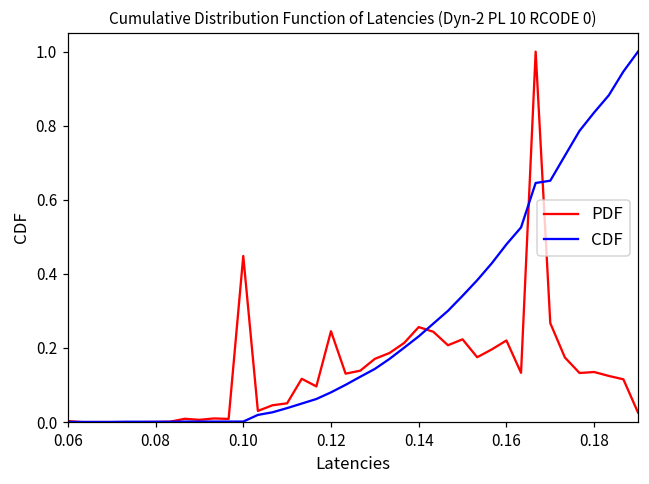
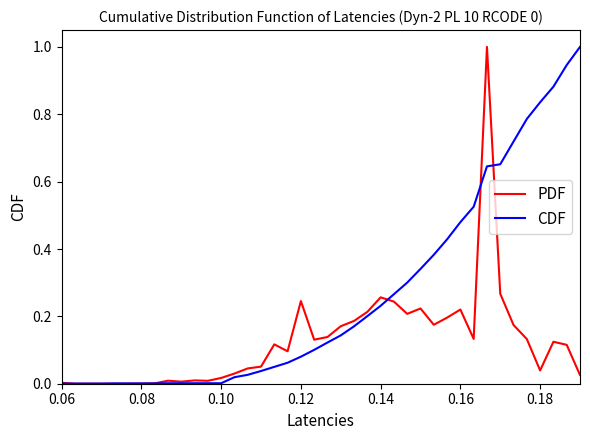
PDF, 0.10: 0.45 -> 0.02
PDF, 0.18: 0.14 -> 0.04
